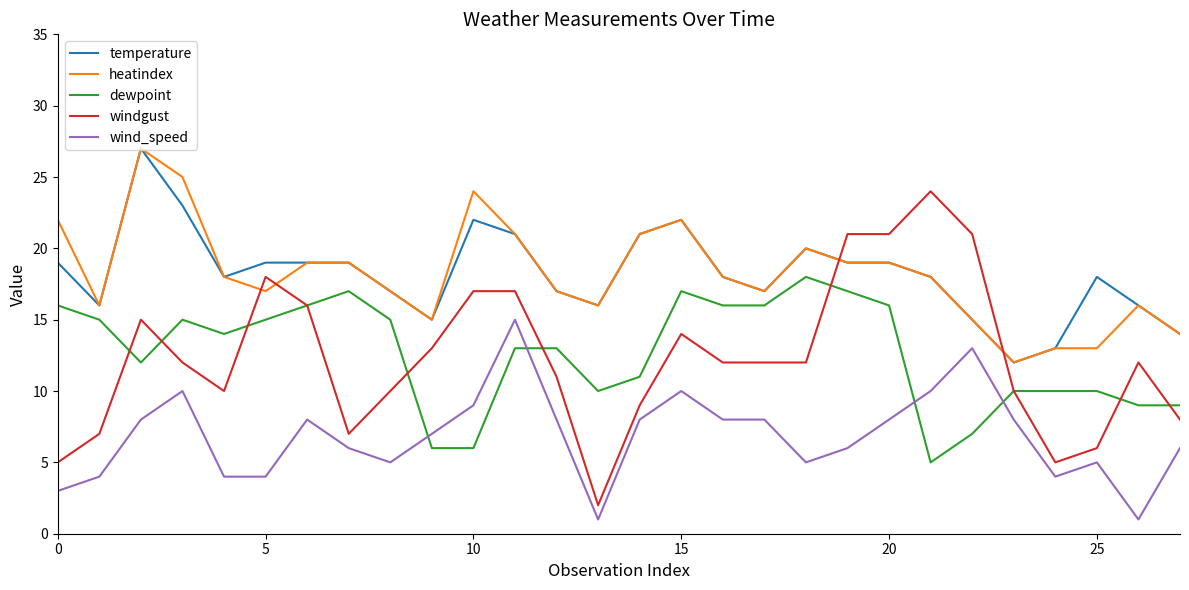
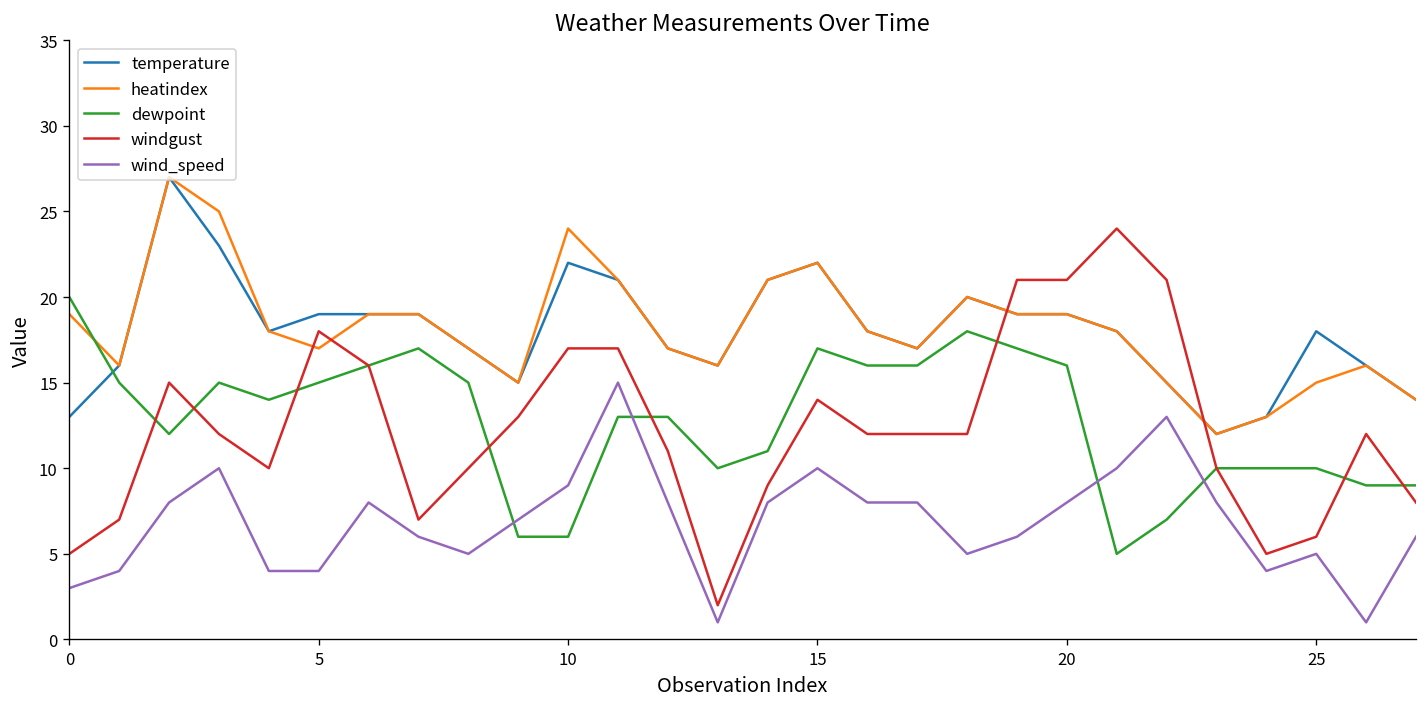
temperature, 0: 19 -> 13
heatindex, 0: 22 -> 19
dewpoint, 0: 16 -> 20
heatindex, 25: 13 -> 15
